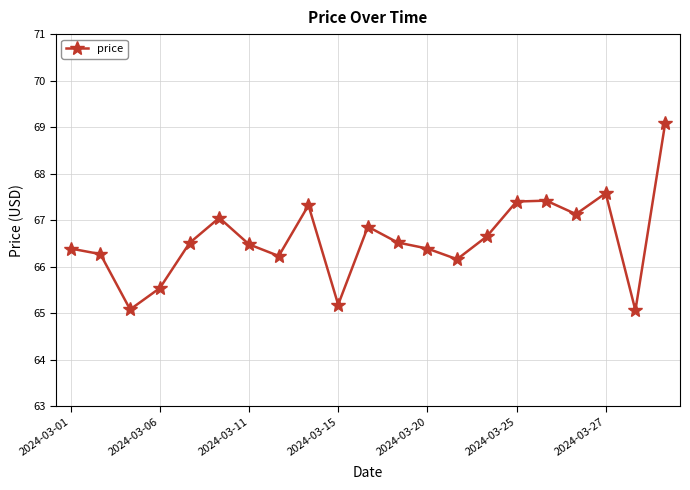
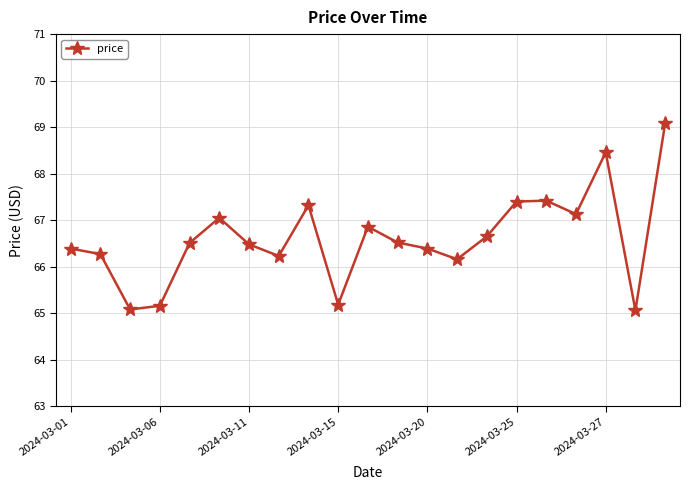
2024-03-06: 65.5 -> 65.2
2024-03-27: 67.6 -> 68.5
